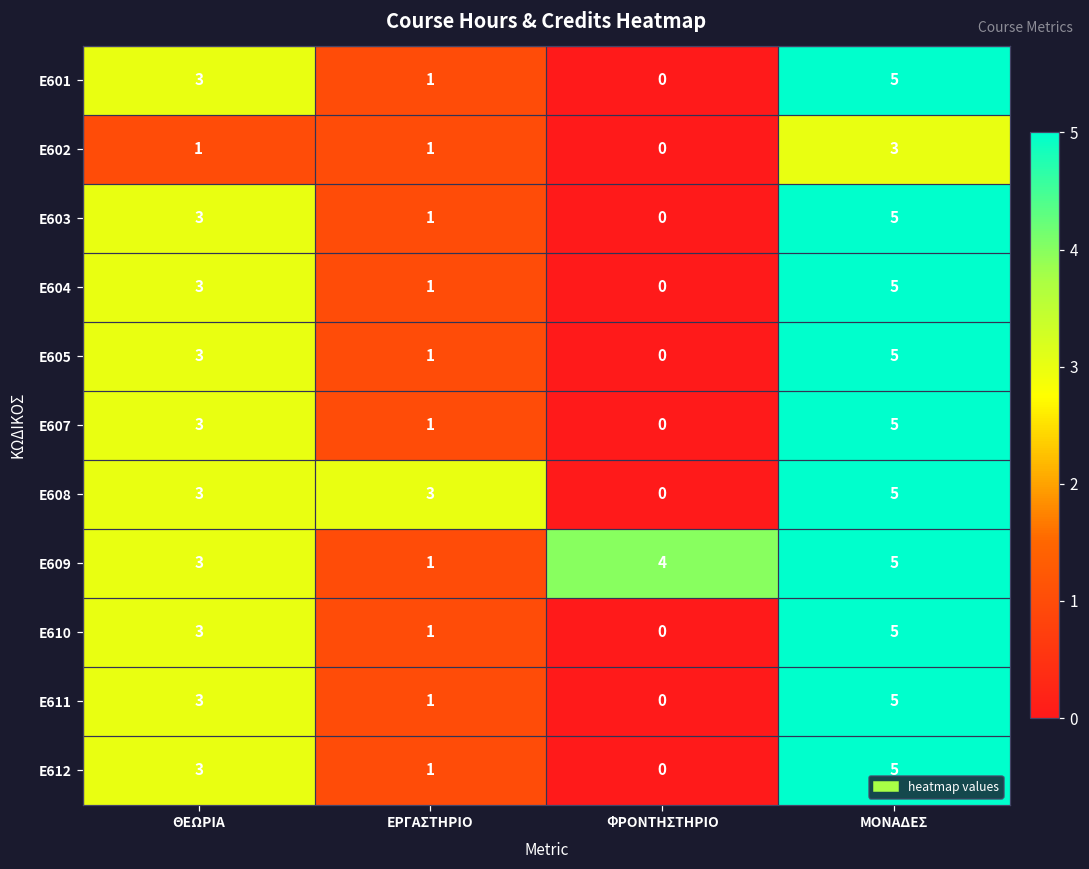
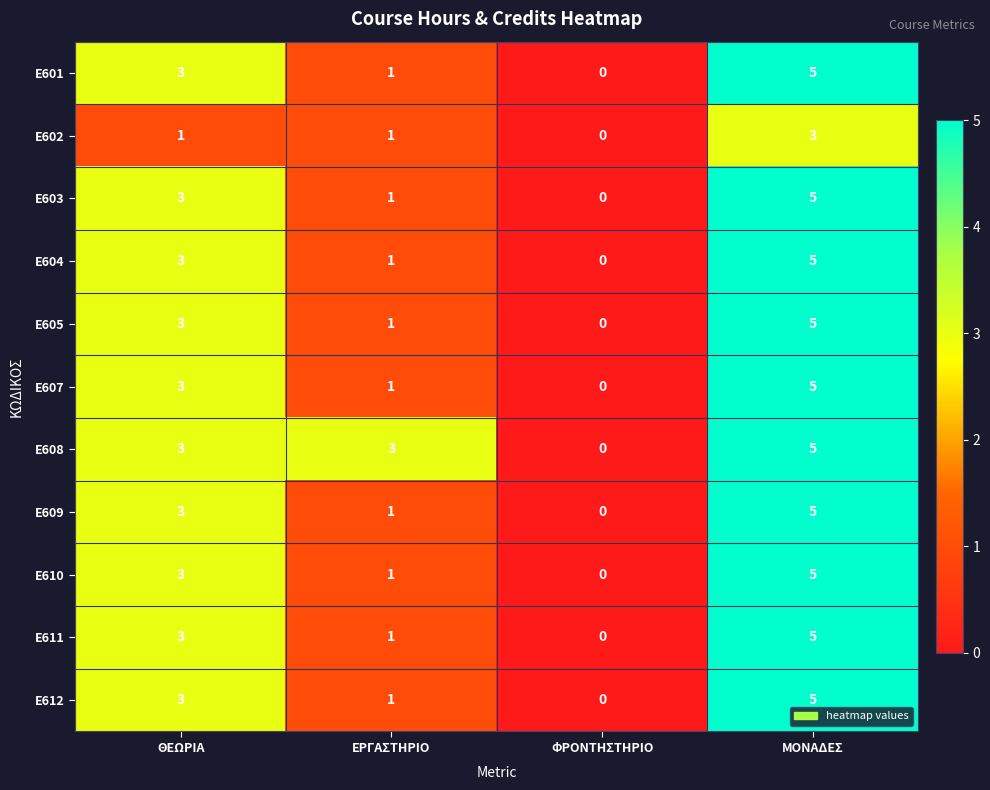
E609, ΦΡΟΝΤΗΣΤΗΡΙΟ: 4 -> 0
